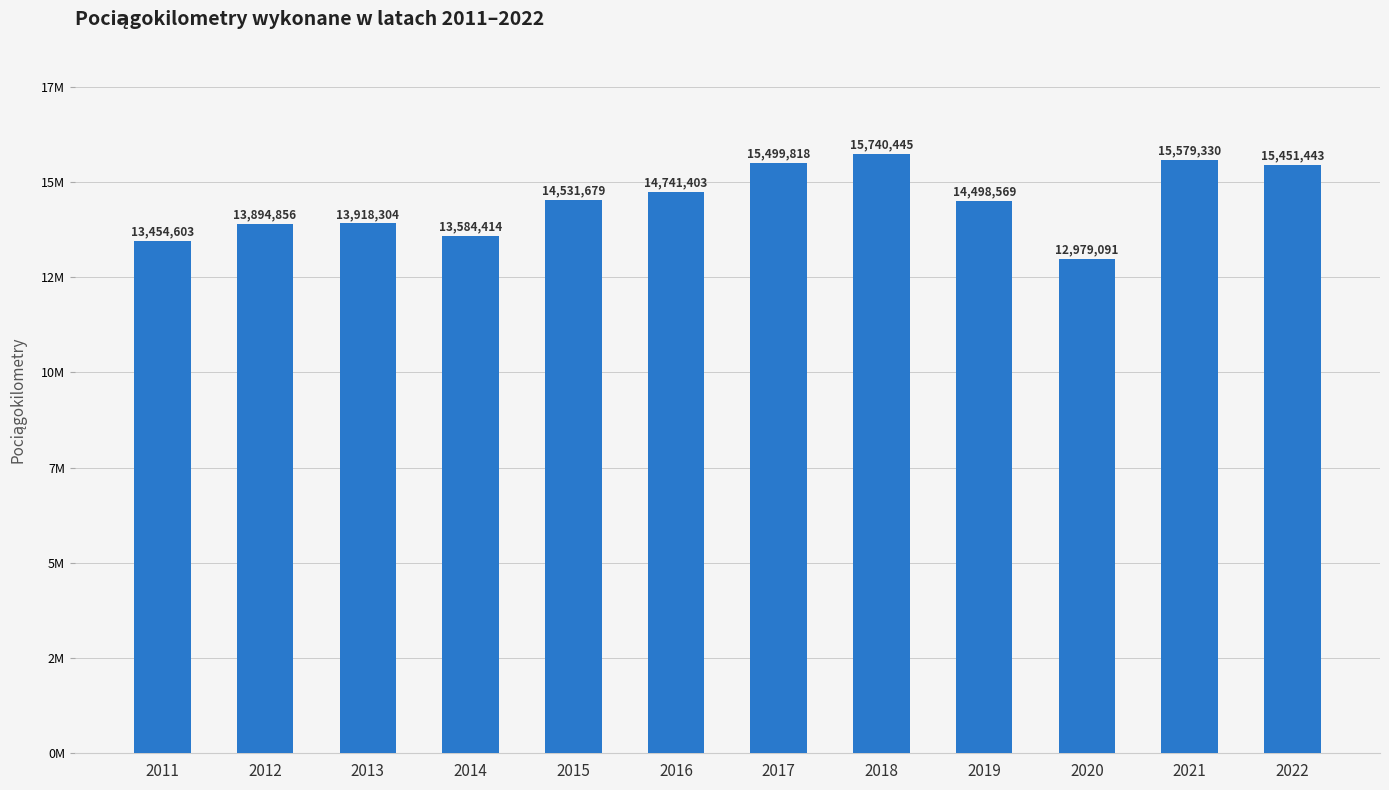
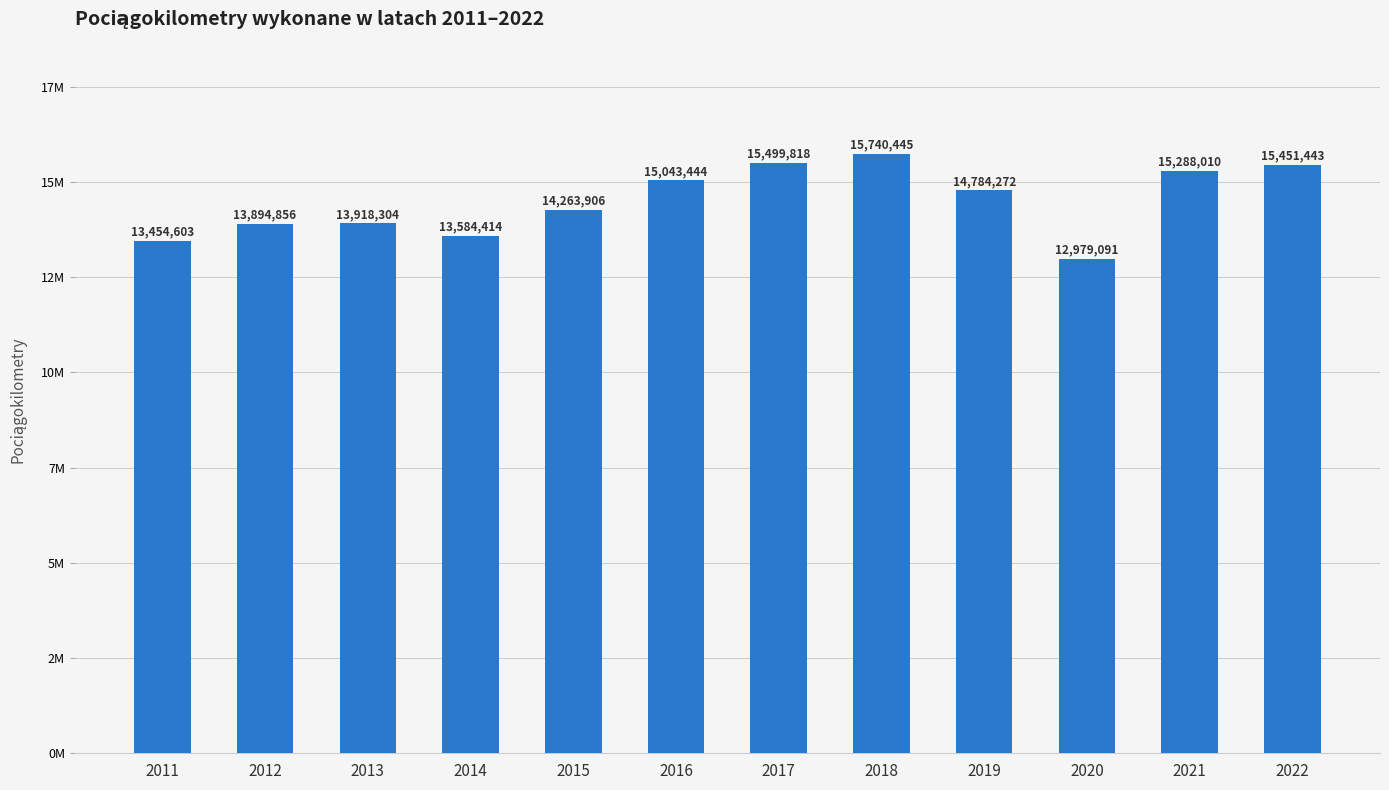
2015: 14,531,679 -> 14,263,906
2016: 14,741,403 -> 15,043,444
2019: 14,498,569 -> 14,784,272
2021: 15,579,330 -> 15,288,010
